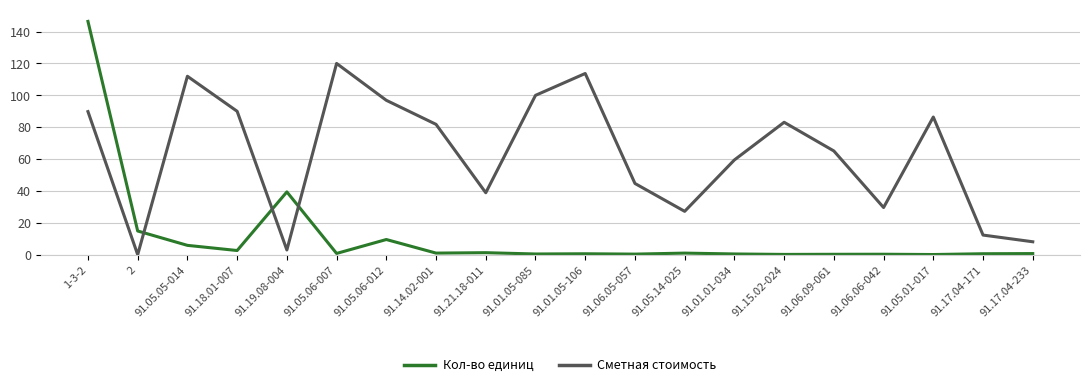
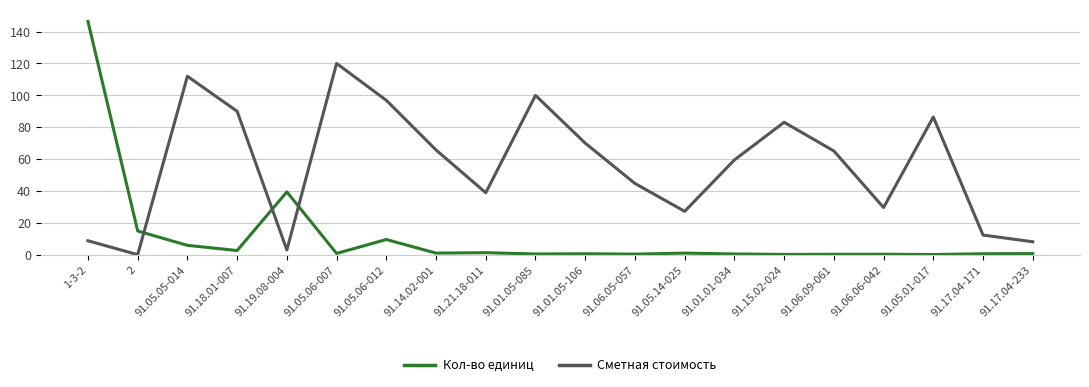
Сметная стоимость, 1-3-2: 90 -> 9
Сметная стоимость, 91.14.02-001: 82 -> 66
Сметная стоимость, 91.01.05-106: 114 -> 70
